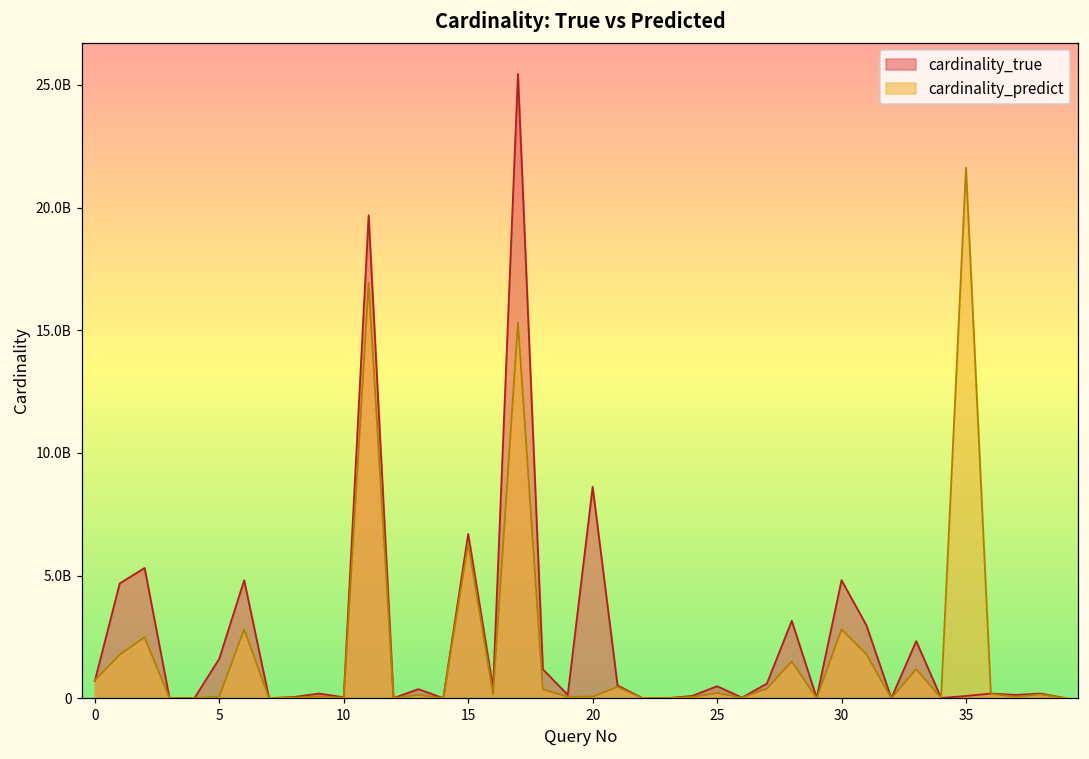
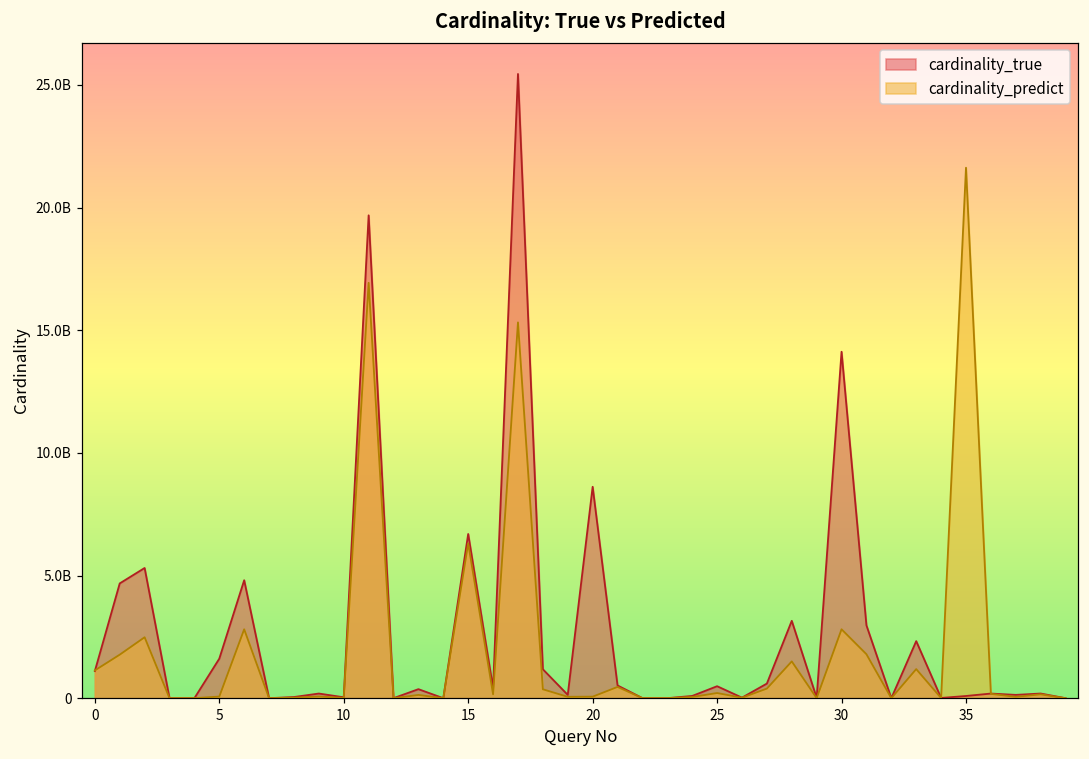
cardinality_true, 0: 700000000 -> 1100000000
cardinality_predict, 0: 700000000 -> 1100000000
cardinality_true, 30: 4800000000 -> 14100000000
